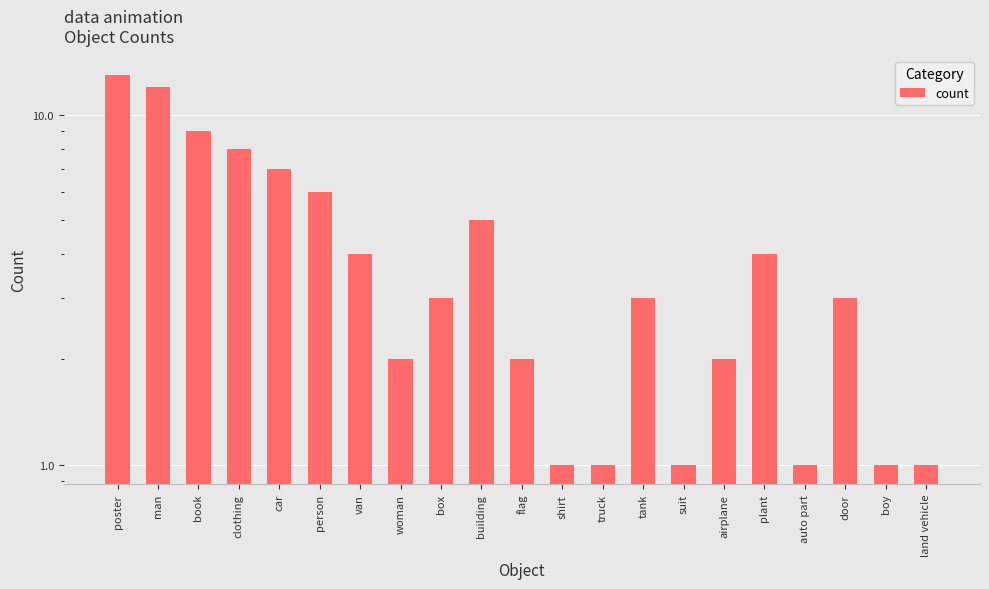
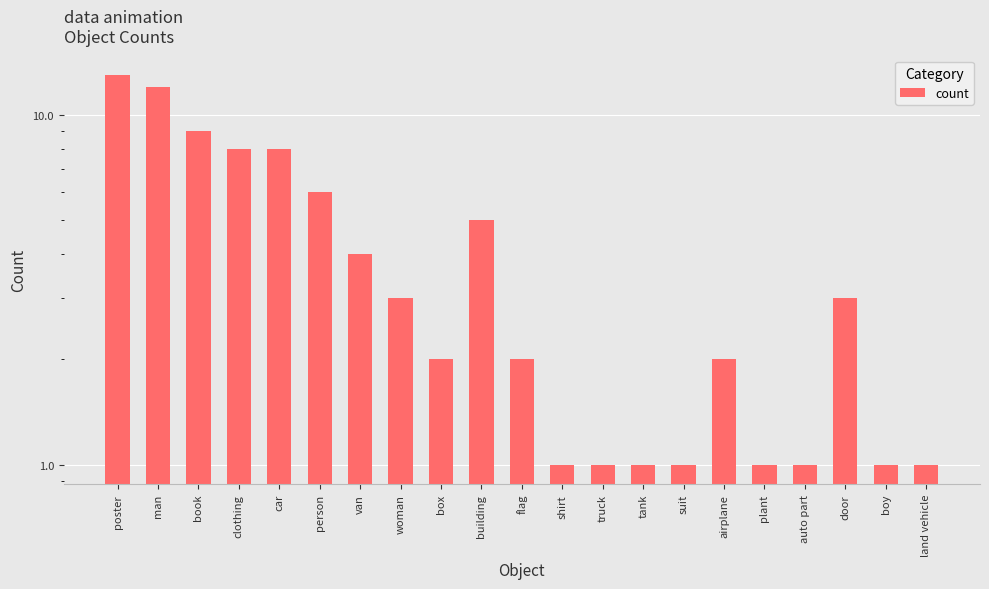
car: 7 -> 8
woman: 2 -> 3
box: 3 -> 2
tank: 3 -> 1
plant: 4 -> 1
